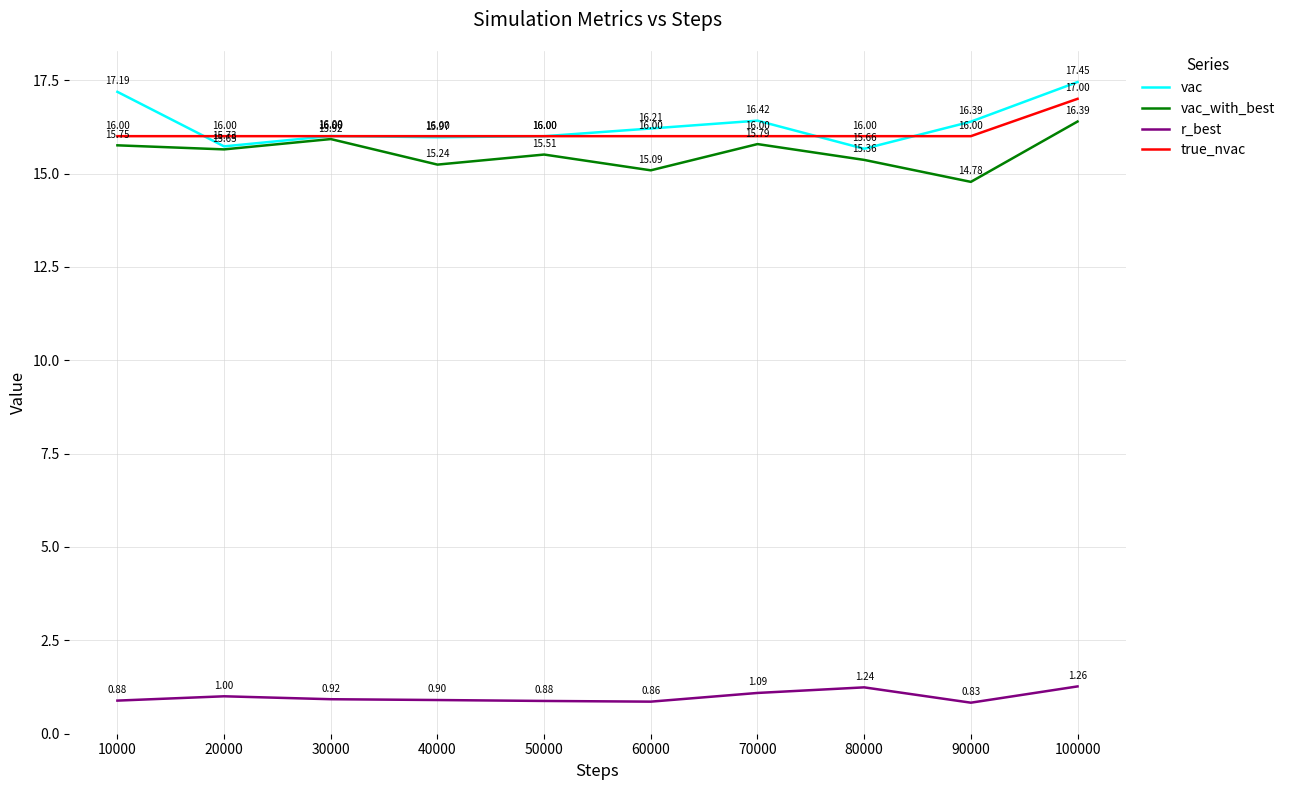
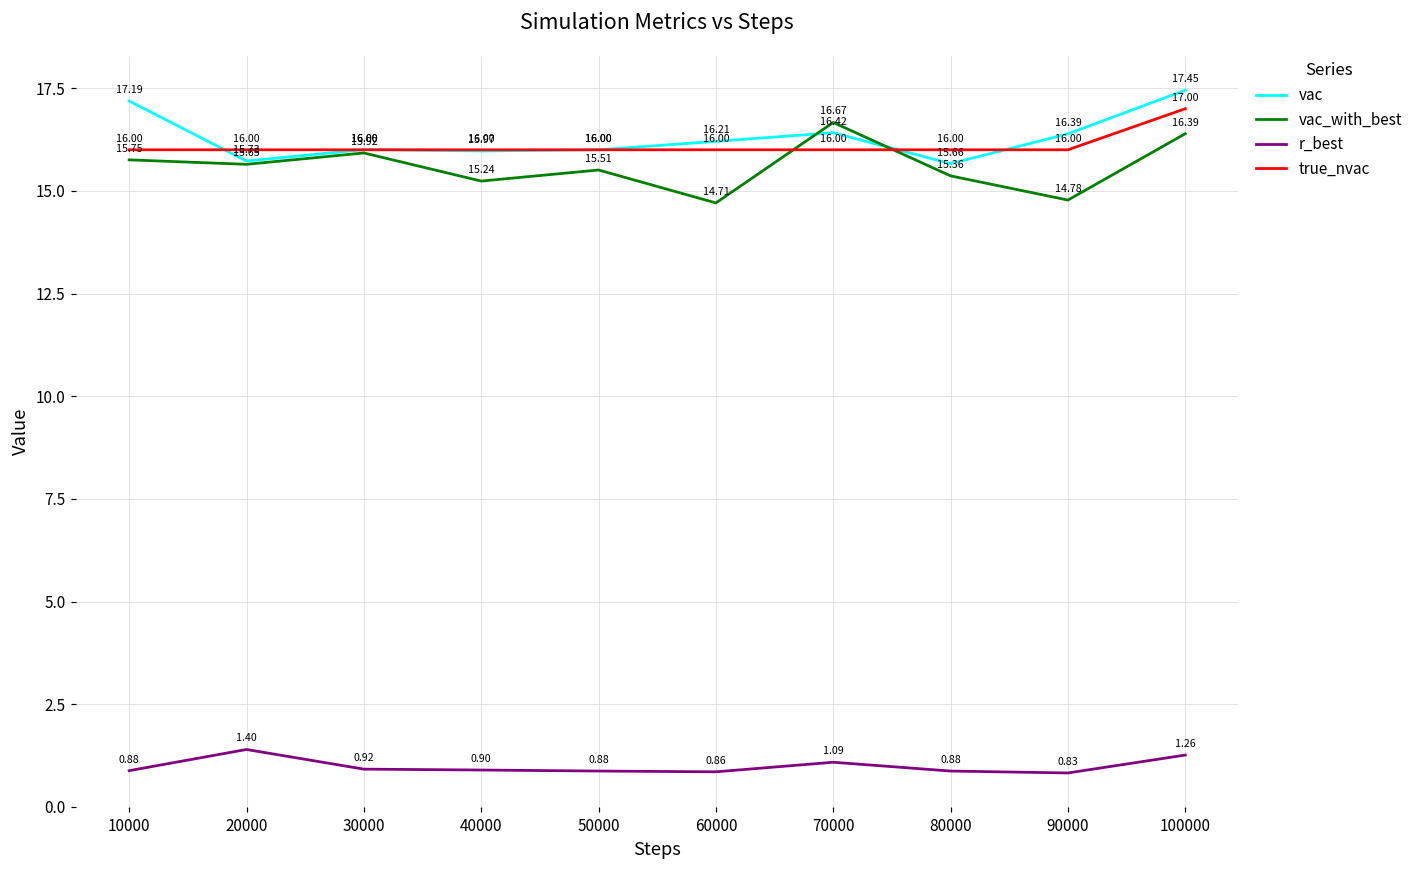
r_best, 20000: 1.00 -> 1.40
vac_with_best, 60000: 15.09 -> 14.71
vac_with_best, 70000: 15.79 -> 16.67
r_best, 80000: 1.24 -> 0.88
